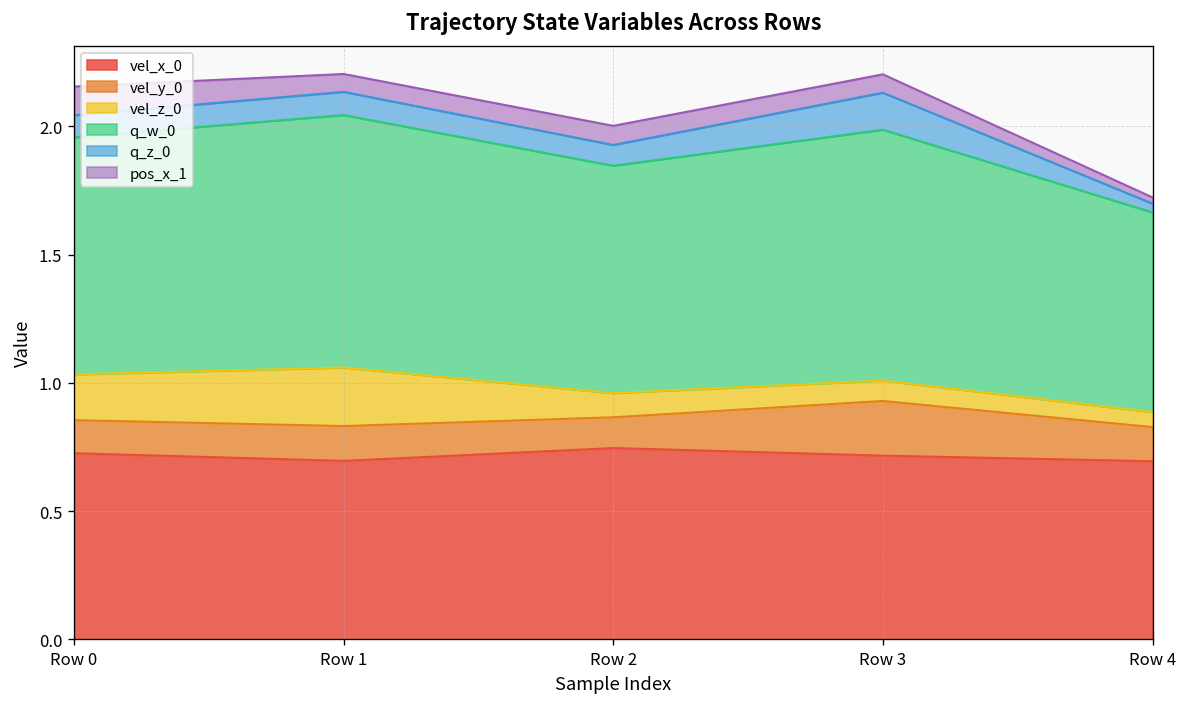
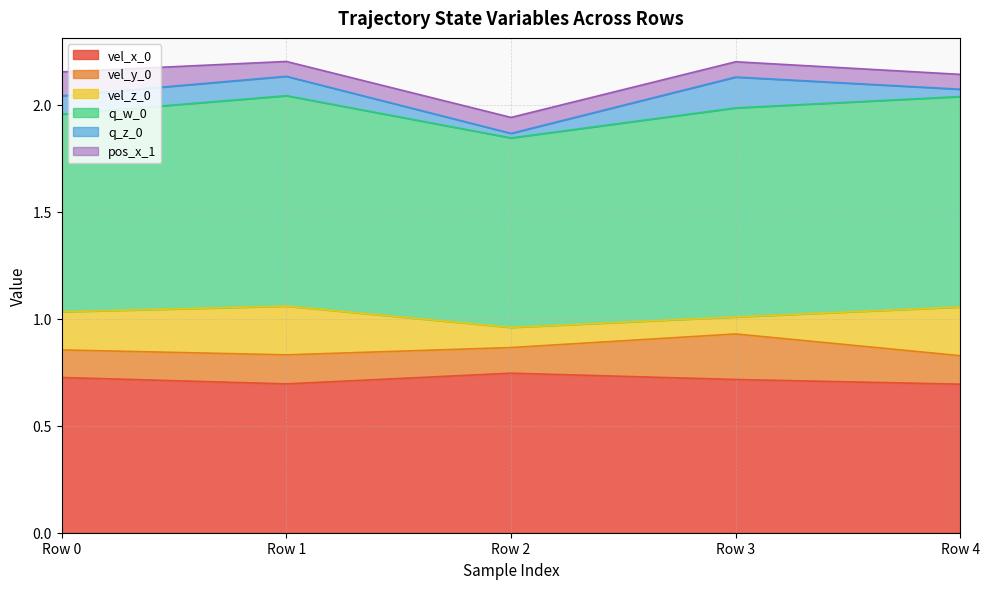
q_z_0, Row 2: 0.08 -> 0.02
vel_z_0, Row 4: 0.06 -> 0.23
q_w_0, Row 4: 0.78 -> 0.98
pos_x_1, Row 4: 0.02 -> 0.07
